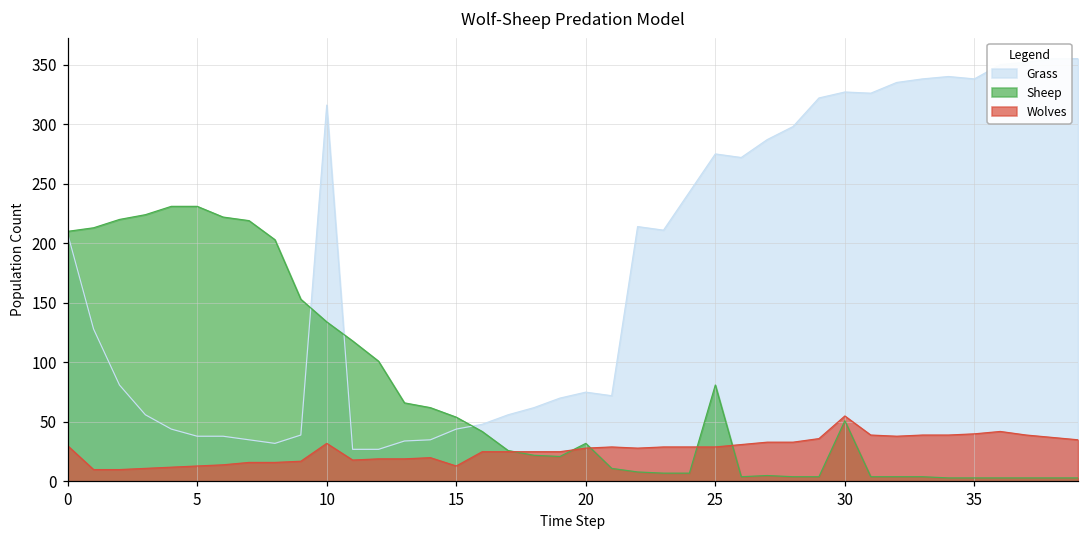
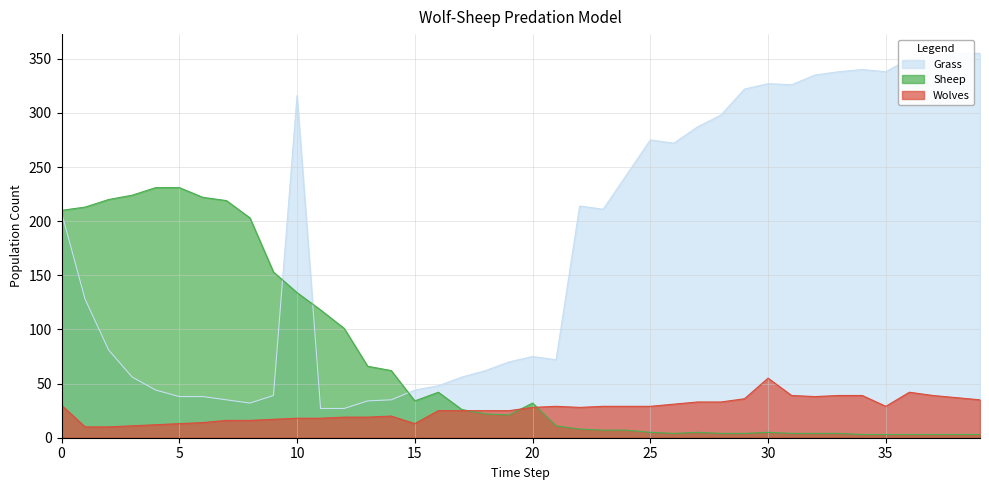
Wolves, 10: 32 -> 18
Sheep, 15: 54 -> 34
Sheep, 25: 81 -> 5
Sheep, 30: 51 -> 5
Wolves, 35: 40 -> 29
